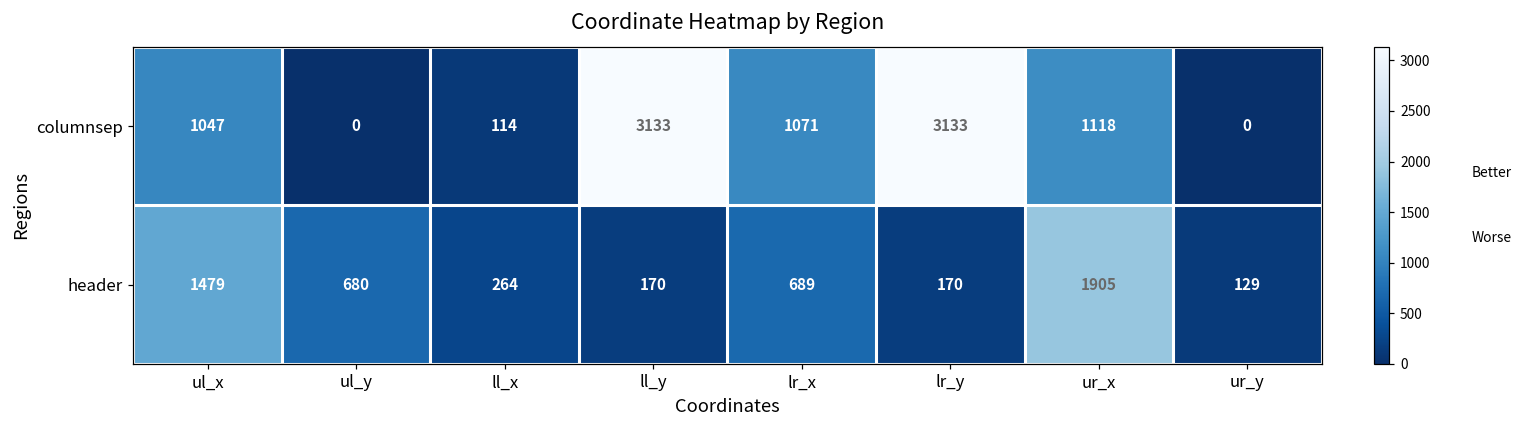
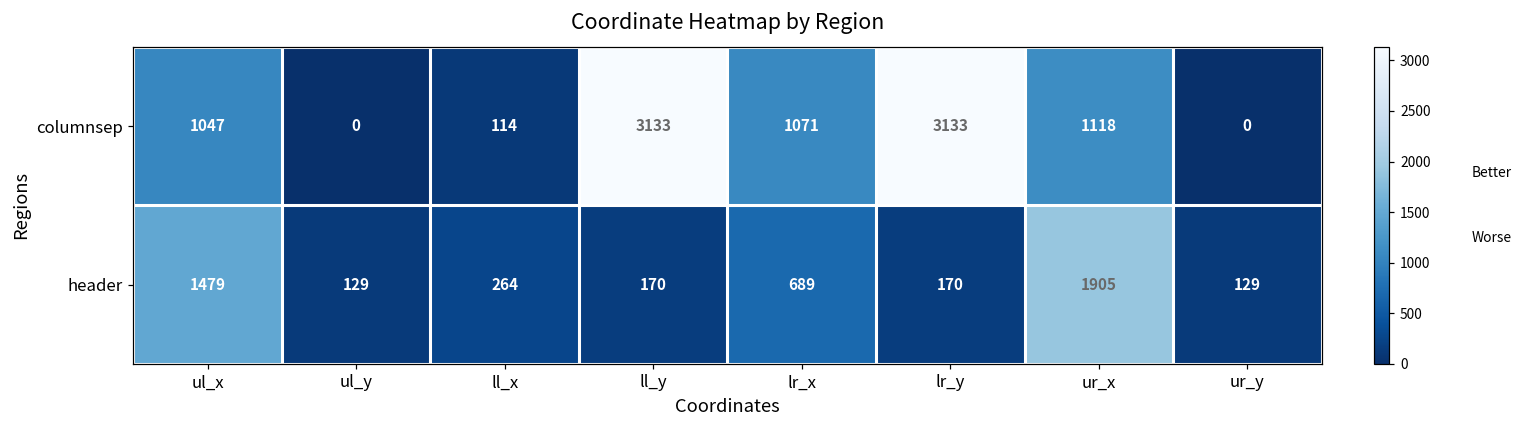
header, ul_y: 680 -> 129
